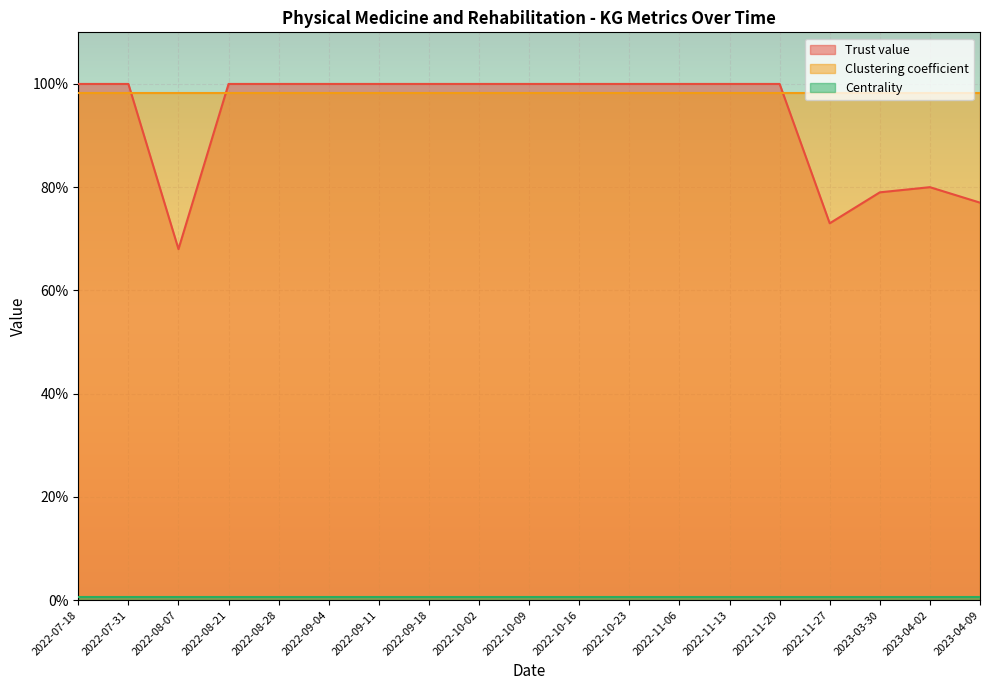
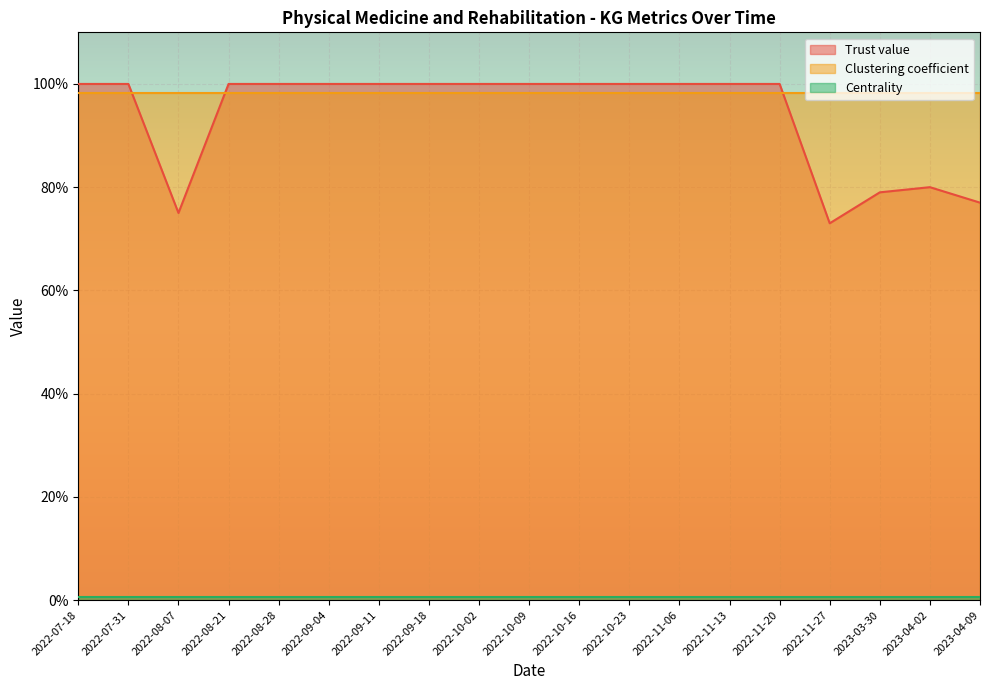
Trust value, 2022-08-07: 68% -> 75%
